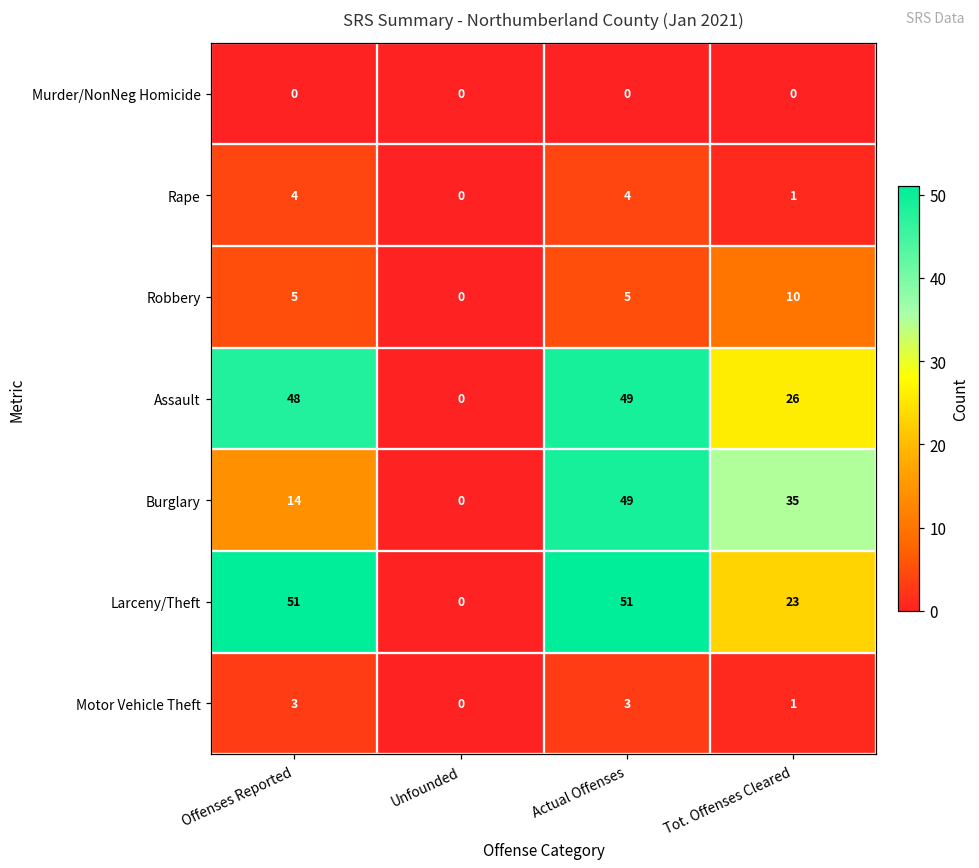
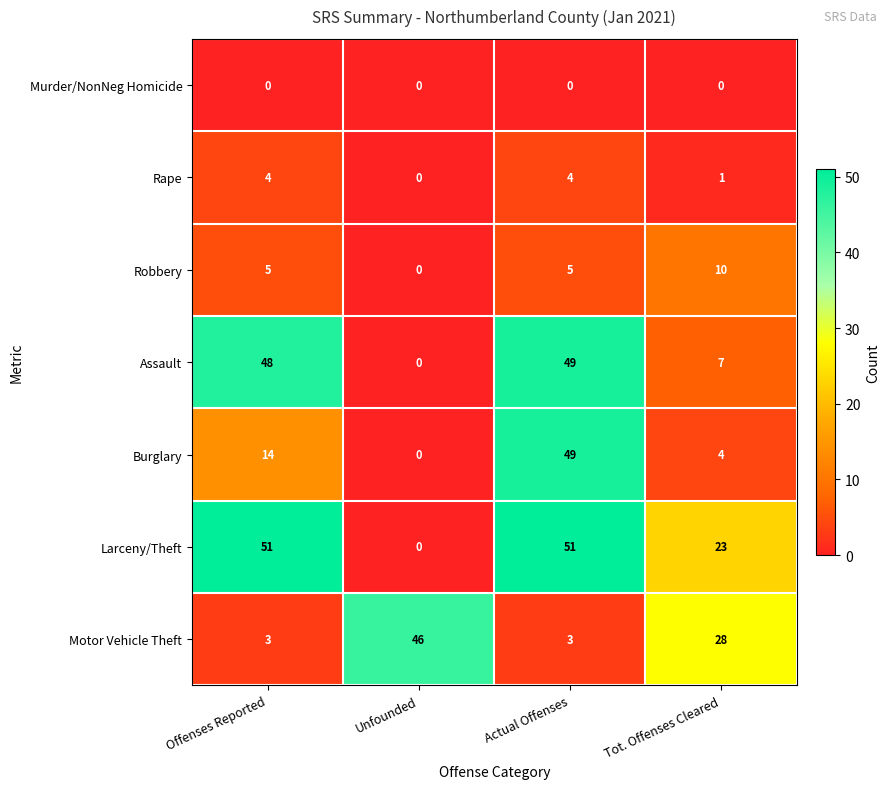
Assault, Tot. Offenses Cleared: 26 -> 7
Burglary, Tot. Offenses Cleared: 35 -> 4
Motor Vehicle Theft, Unfounded: 0 -> 46
Motor Vehicle Theft, Tot. Offenses Cleared: 1 -> 28
